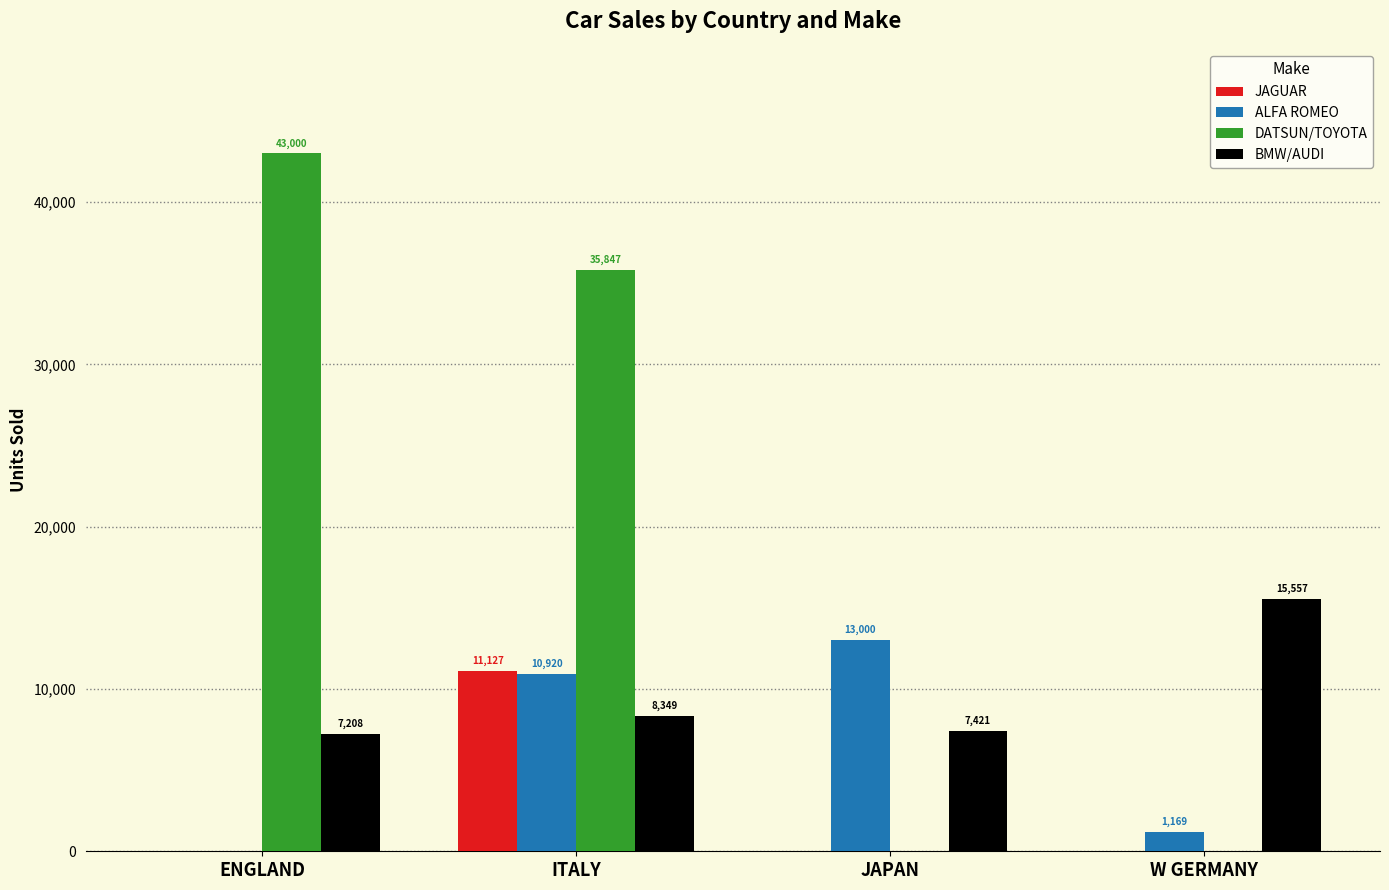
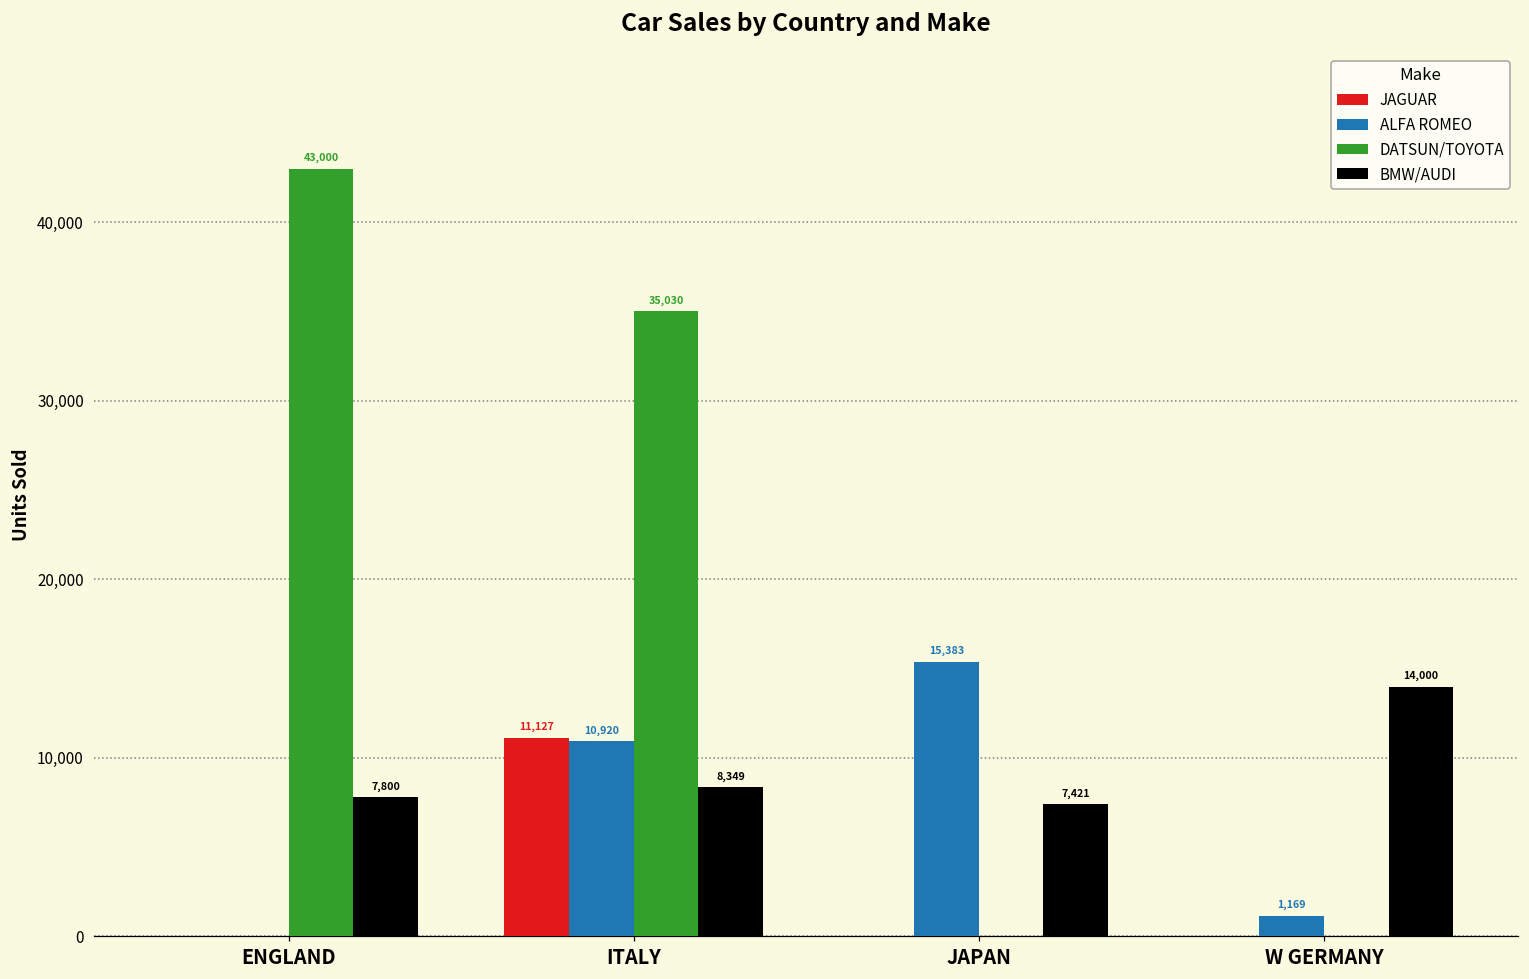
BMW/AUDI, ENGLAND: 7,208 -> 7,800
DATSUN/TOYOTA, ITALY: 35,847 -> 35,030
ALFA ROMEO, JAPAN: 13,000 -> 15,383
BMW/AUDI, W GERMANY: 15,557 -> 14,000
